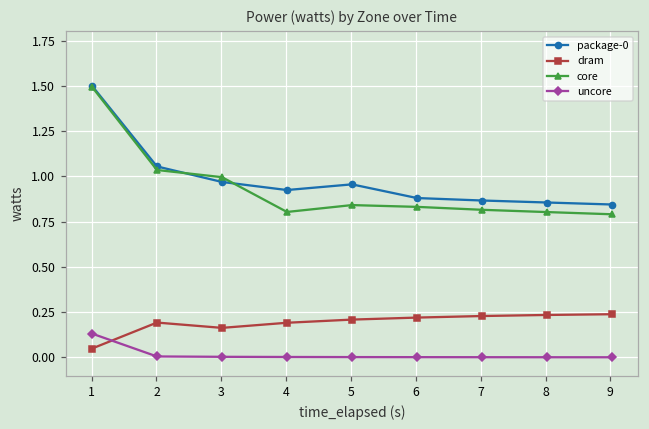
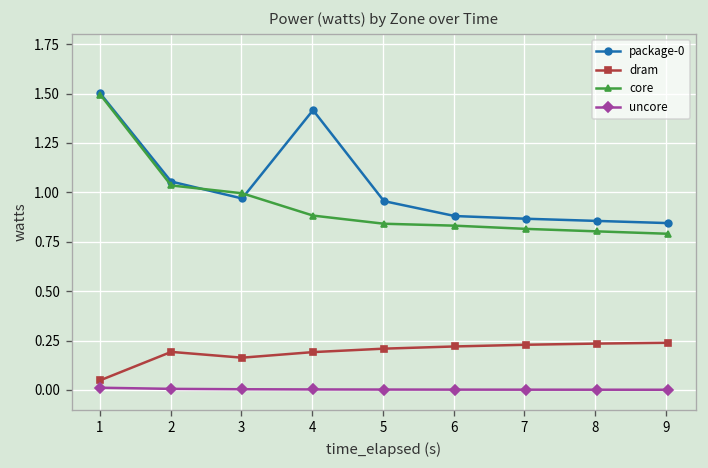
uncore, 1: 0.13 -> 0.01
package-0, 4: 0.92 -> 1.42
core, 4: 0.80 -> 0.88
